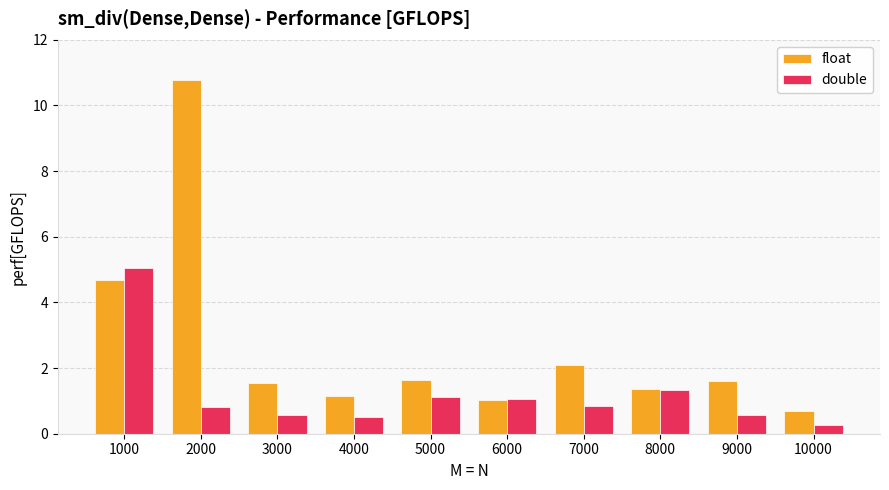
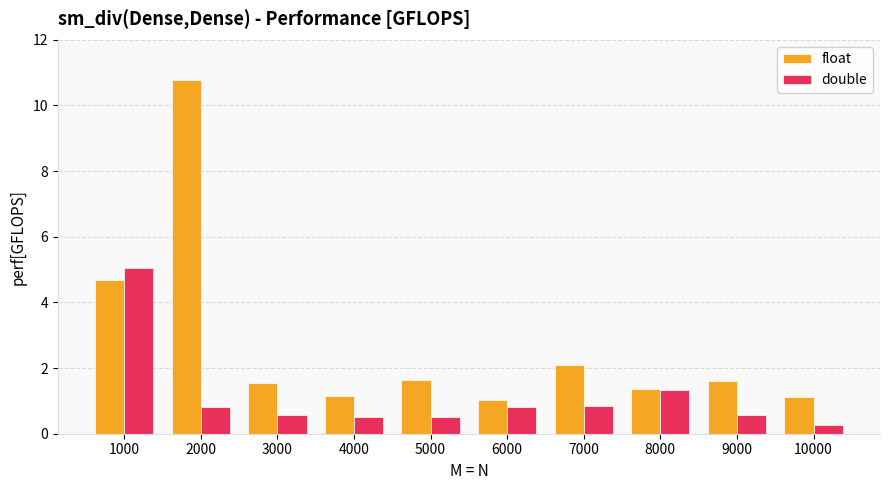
double, 5000: 1.1 -> 0.5
double, 6000: 1.1 -> 0.8
float, 10000: 0.7 -> 1.1
